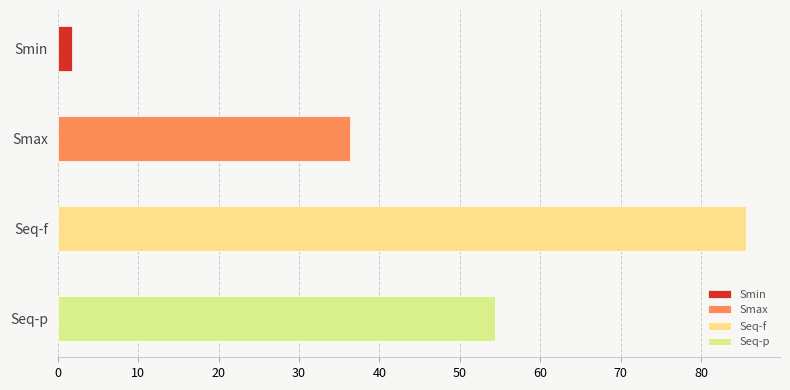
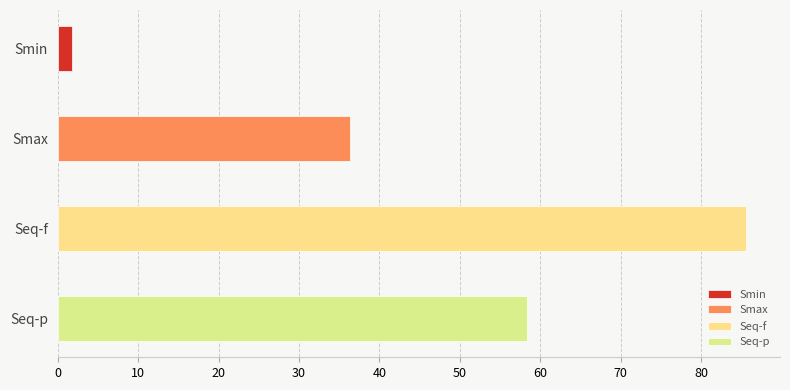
Seq-p: 54 -> 58
